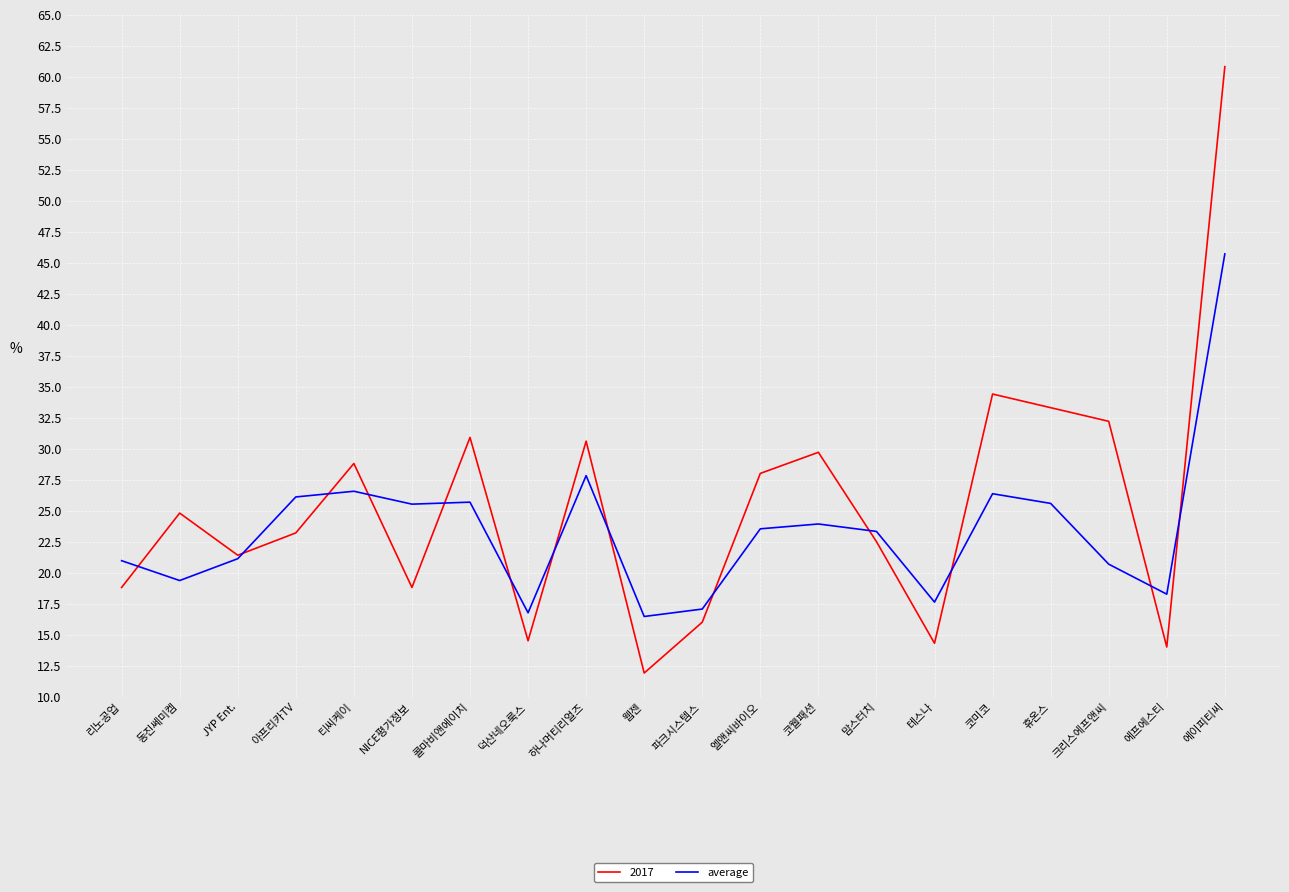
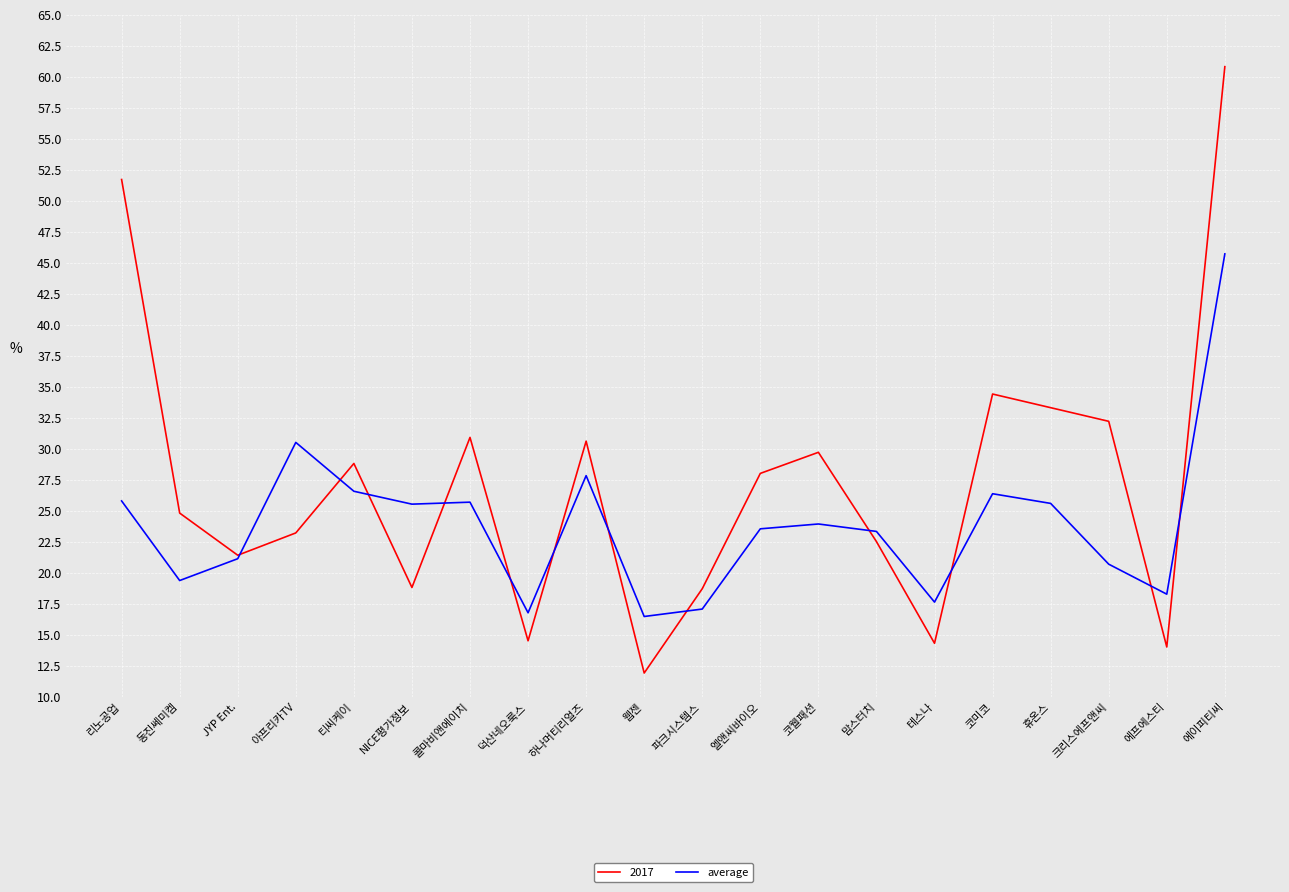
2017, 리노공업: 18.8 -> 51.7
average, 리노공업: 21.0 -> 25.8
average, 아프리카TV: 26.1 -> 30.5
2017, 파크시스템스: 16.0 -> 18.7
